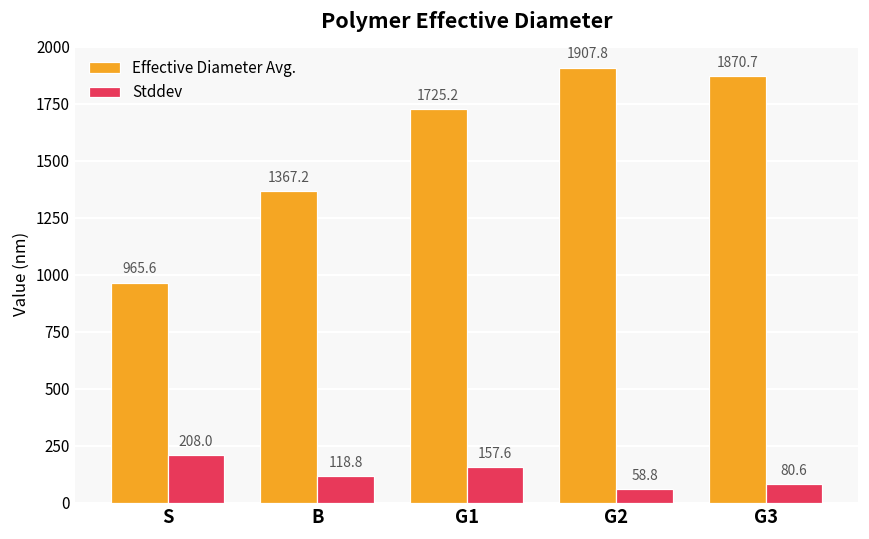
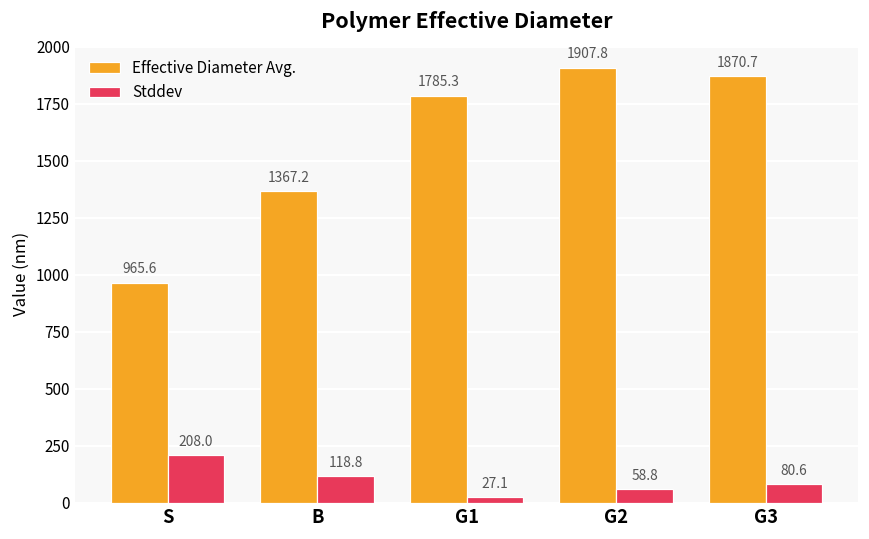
Effective Diameter Avg., G1: 1725.2 -> 1785.3
Stddev, G1: 157.6 -> 27.1
